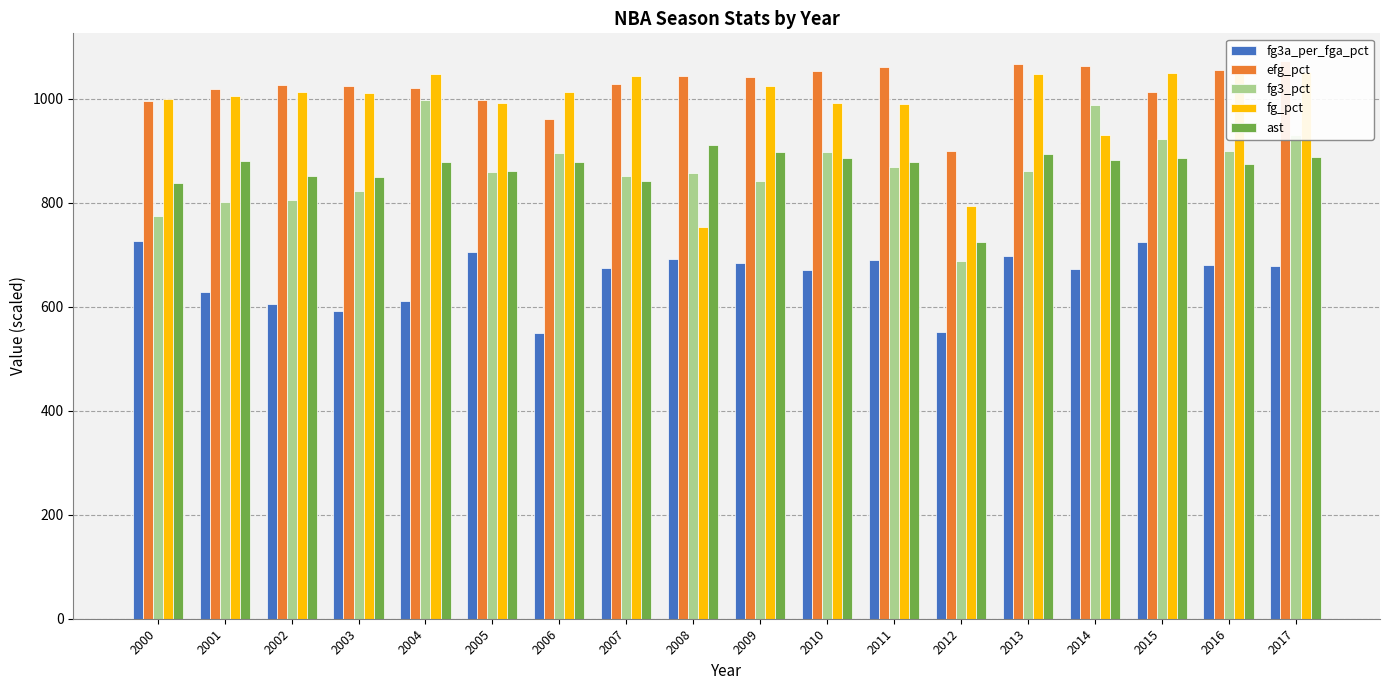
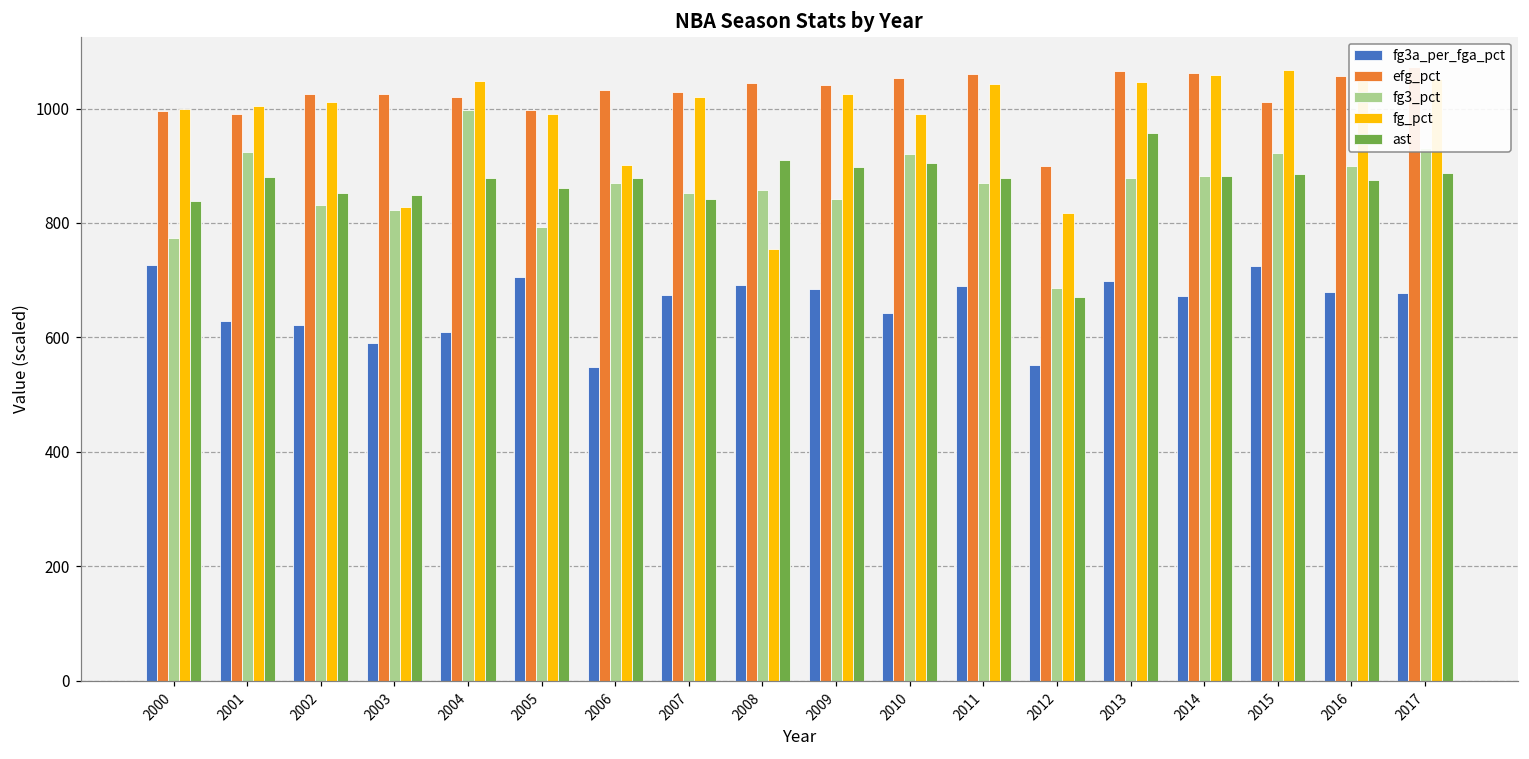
efg_pct, 2001: 1020 -> 990
fg3_pct, 2001: 800 -> 920
fg3a_per_fga_pct, 2002: 610 -> 620
fg3_pct, 2002: 810 -> 830
fg_pct, 2003: 1010 -> 830
fg3_pct, 2005: 860 -> 790
efg_pct, 2006: 960 -> 1030
fg3_pct, 2006: 900 -> 870
fg_pct, 2006: 1010 -> 900
fg_pct, 2007: 1040 -> 1020
fg3a_per_fga_pct, 2010: 670 -> 640
fg3_pct, 2010: 900 -> 920
ast, 2010: 890 -> 900
fg_pct, 2011: 990 -> 1040
fg_pct, 2012: 790 -> 820
ast, 2012: 730 -> 670
fg3_pct, 2013: 860 -> 880
ast, 2013: 890 -> 960
fg3_pct, 2014: 990 -> 880
fg_pct, 2014: 930 -> 1060
fg_pct, 2015: 1050 -> 1070
